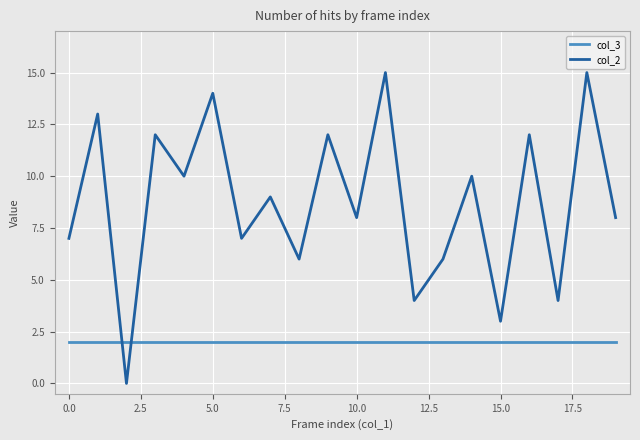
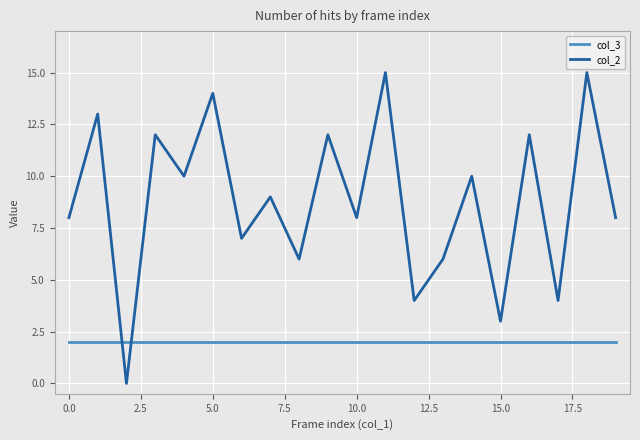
col_2, 0.0: 7 -> 8
